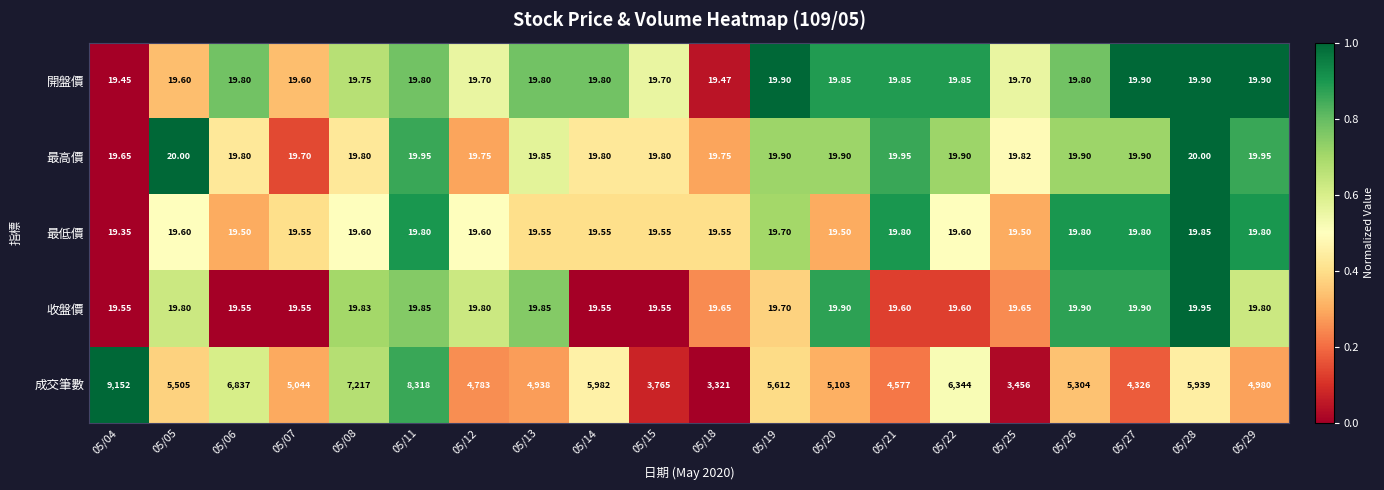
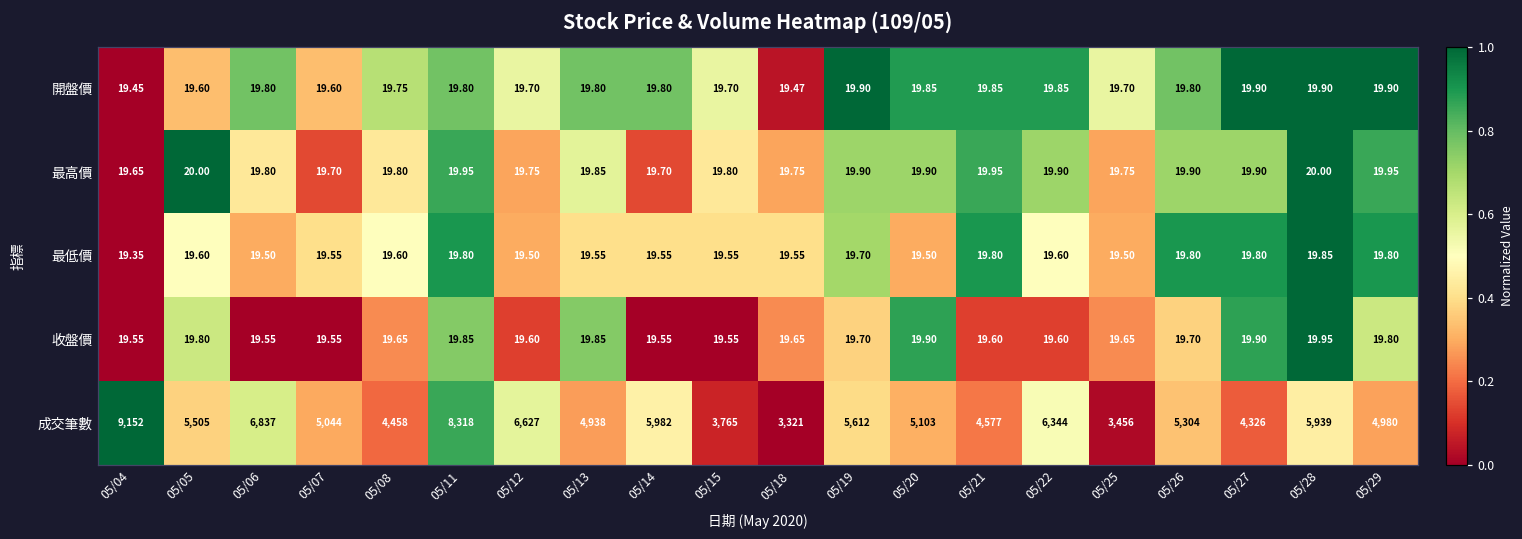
最高價, 05/14: 19.80 -> 19.70
最高價, 05/25: 19.82 -> 19.75
最低價, 05/12: 19.60 -> 19.50
收盤價, 05/08: 19.83 -> 19.65
收盤價, 05/12: 19.80 -> 19.60
收盤價, 05/26: 19.90 -> 19.70
成交筆數, 05/08: 7,217 -> 4,458
成交筆數, 05/12: 4,783 -> 6,627
